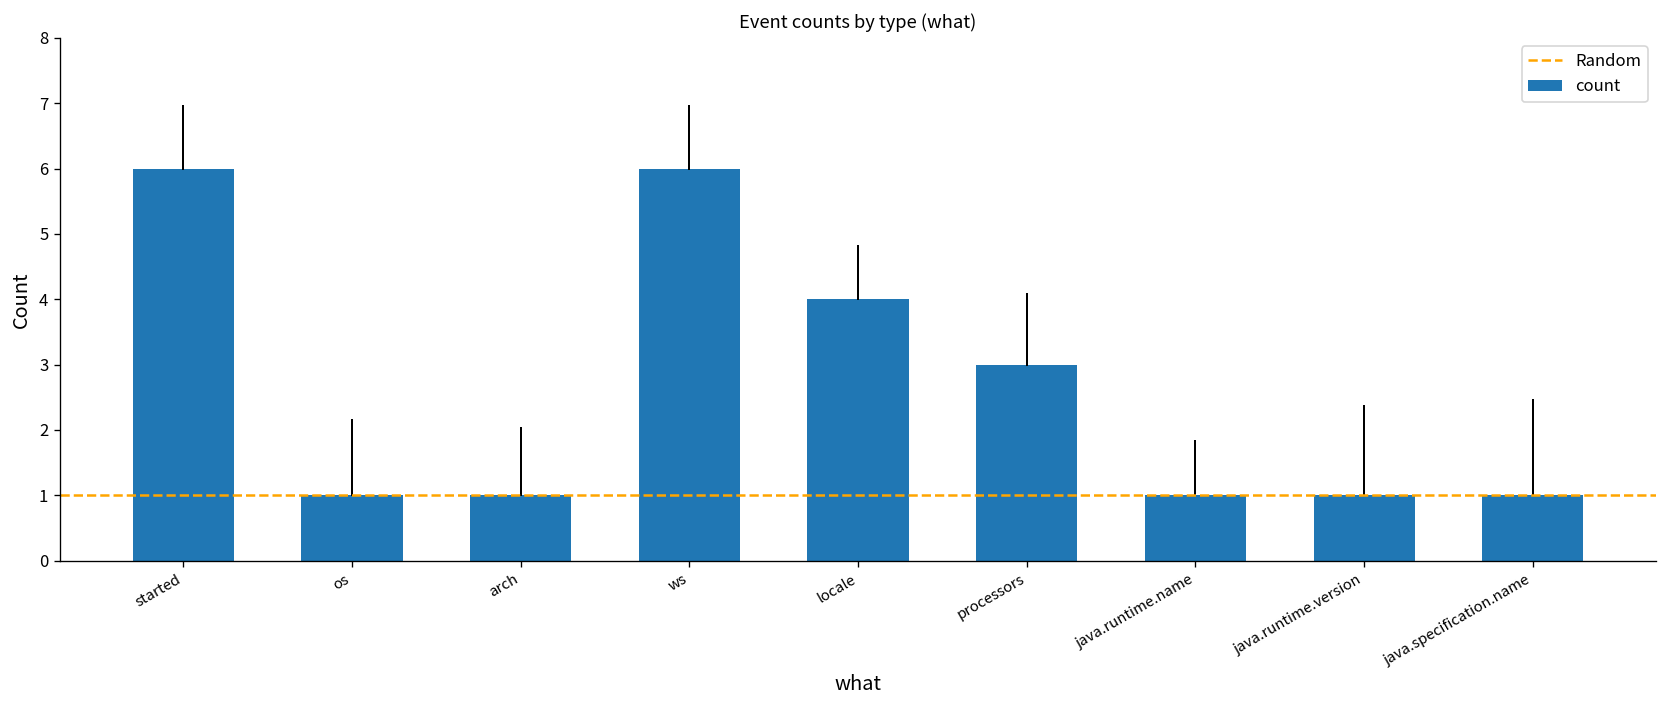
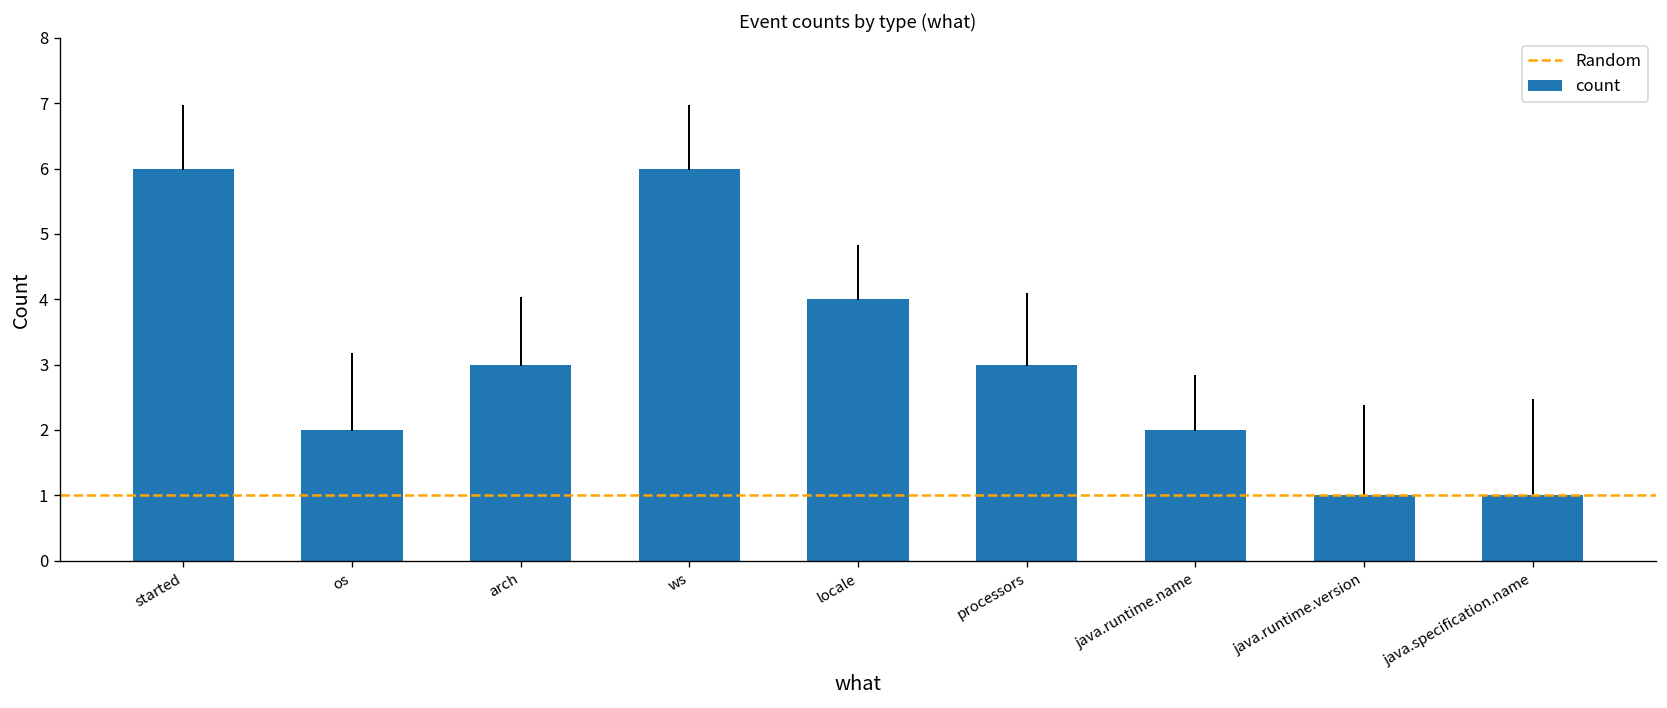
count, os: 1 -> 2
count, arch: 1 -> 3
count, java.runtime.name: 1 -> 2
